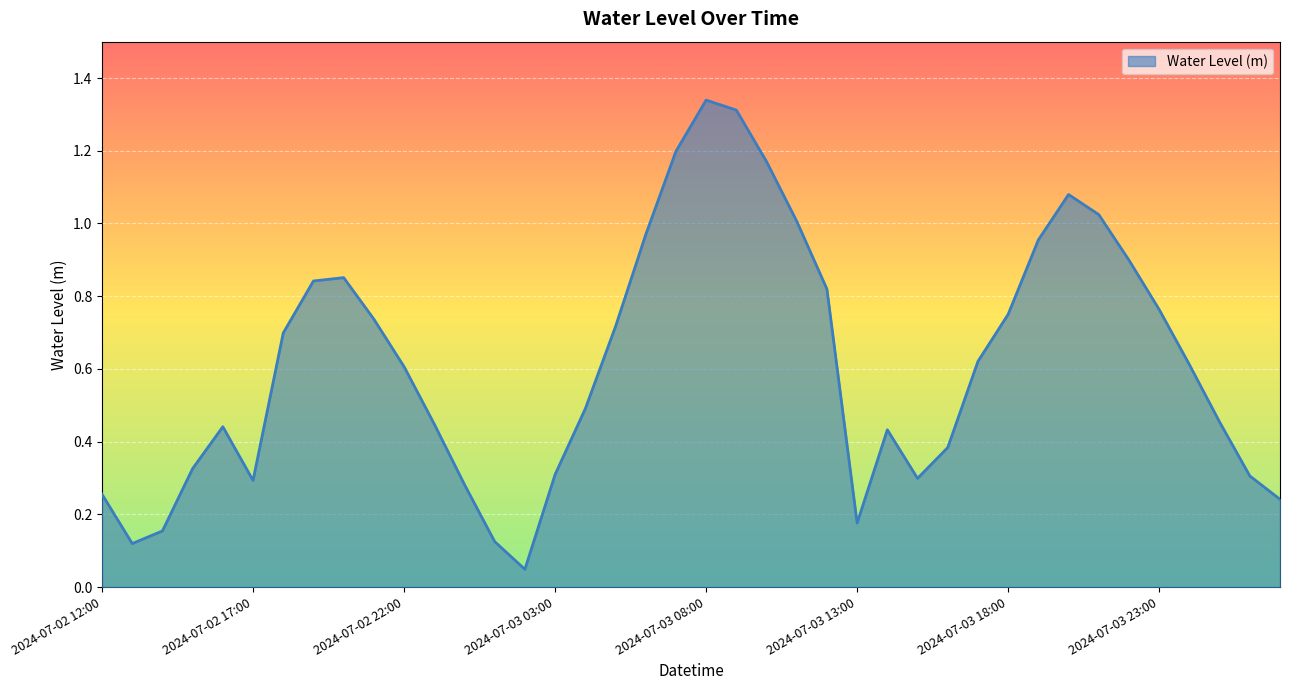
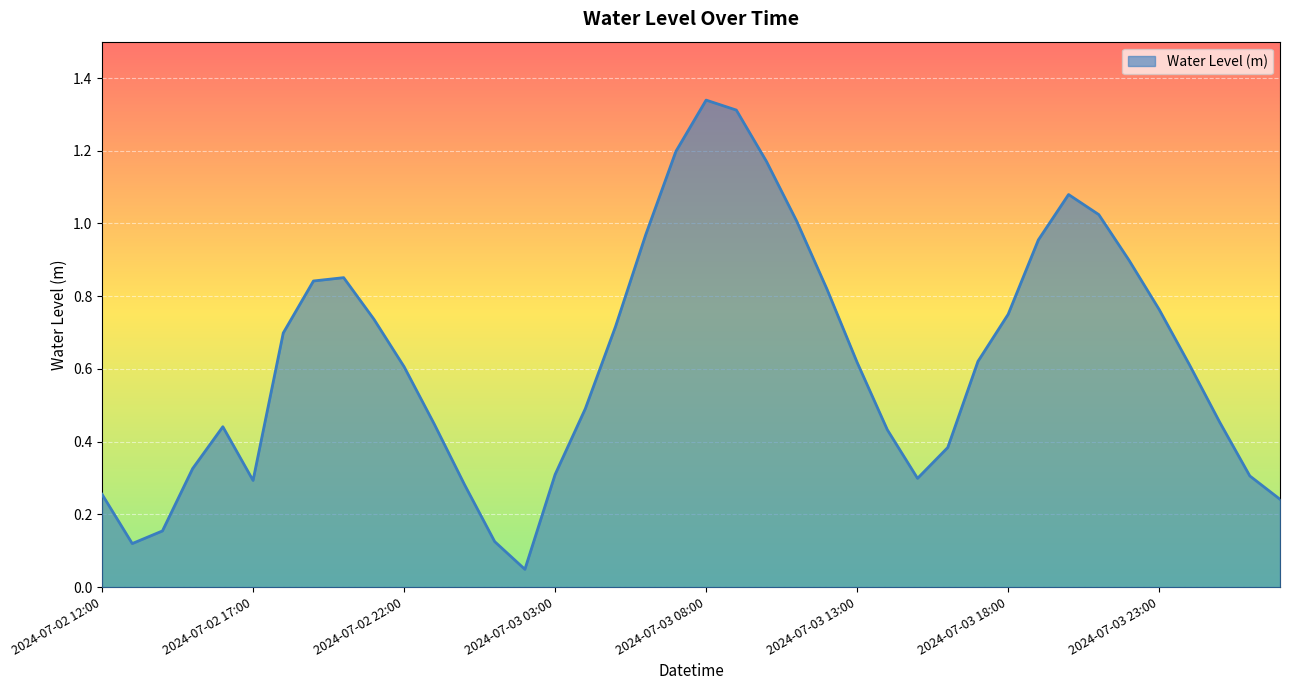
2024-07-03 13:00: 0.18 -> 0.62
